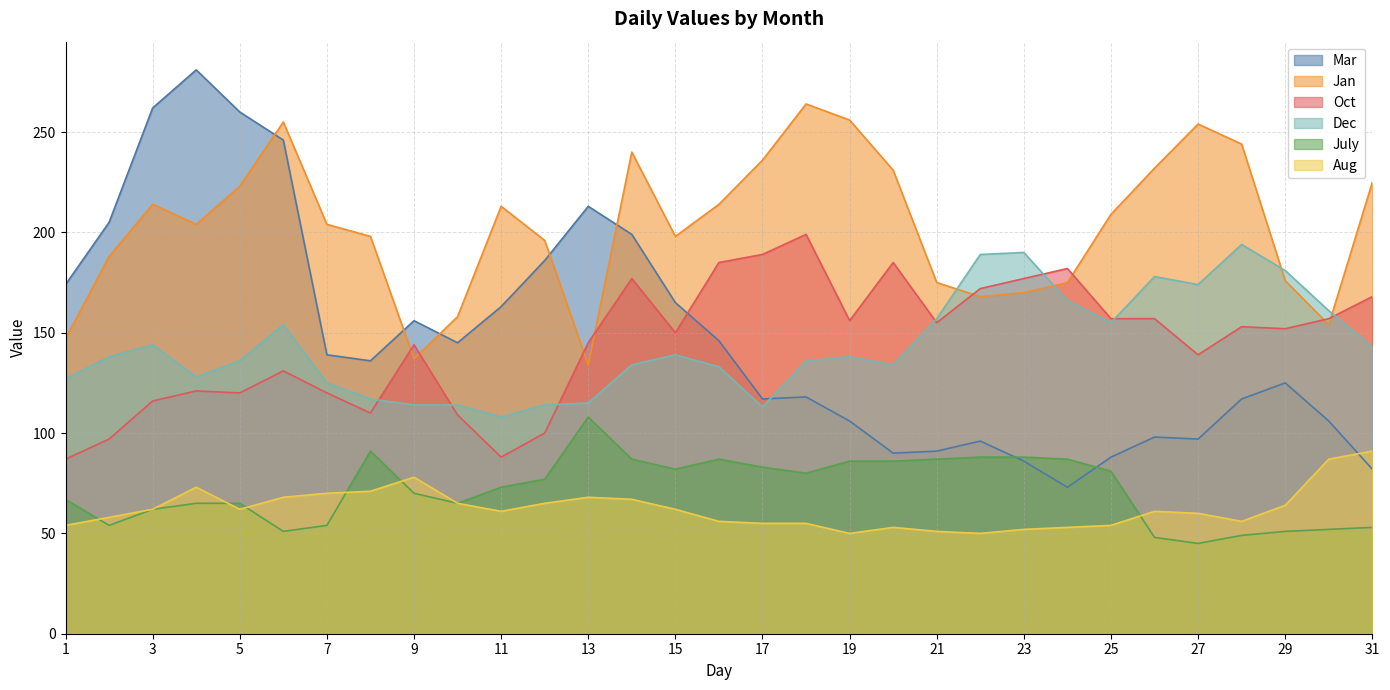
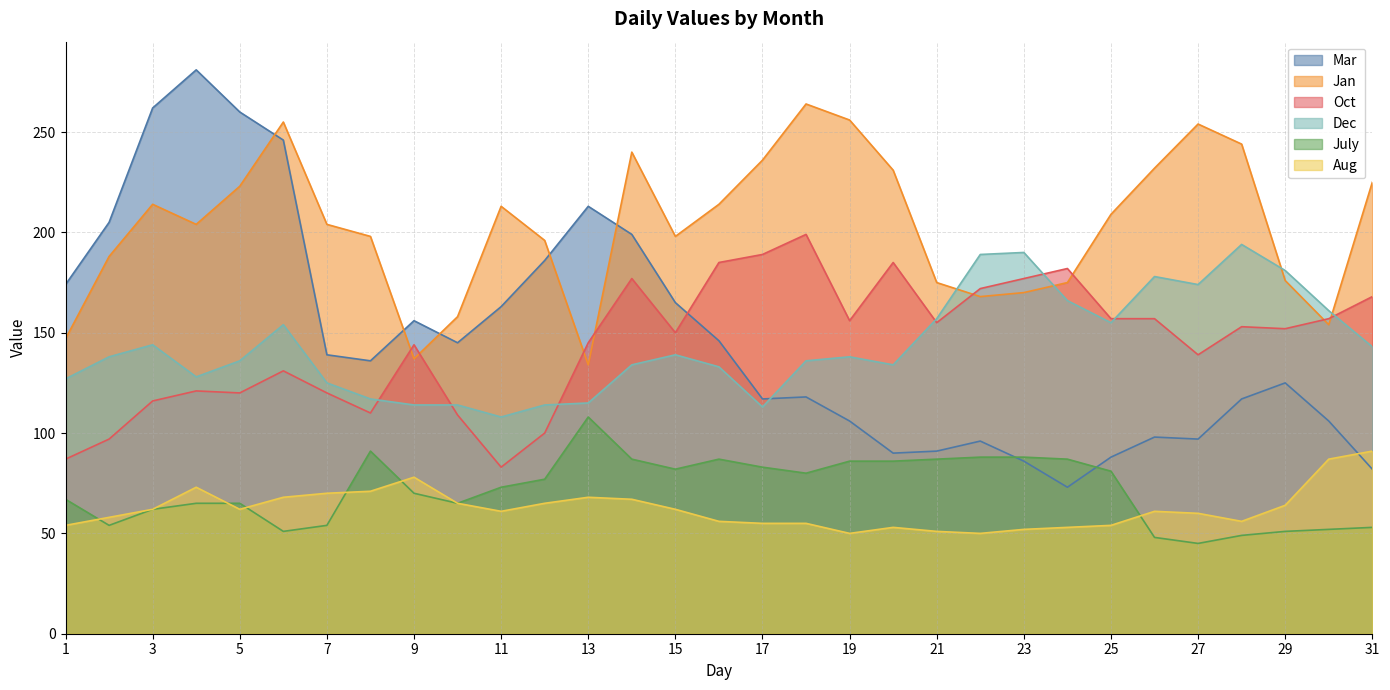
Oct, 11: 88 -> 83
